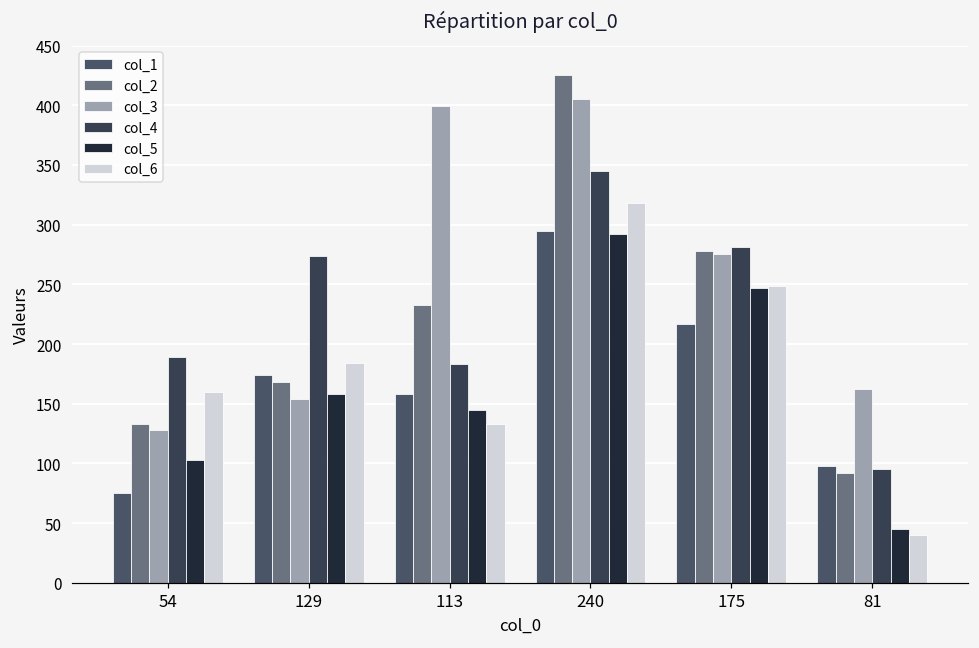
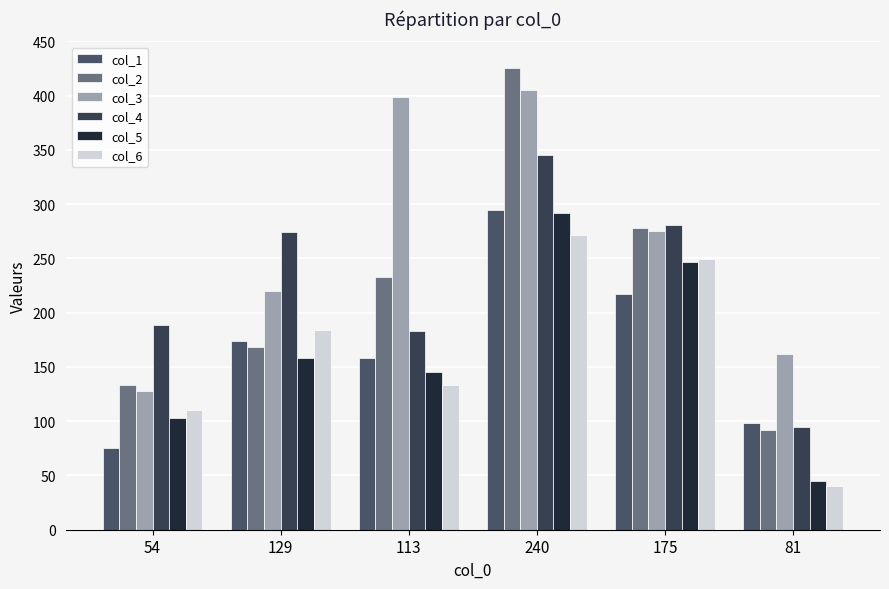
col_6, 54: 160 -> 110
col_3, 129: 154 -> 220
col_6, 240: 318 -> 272
